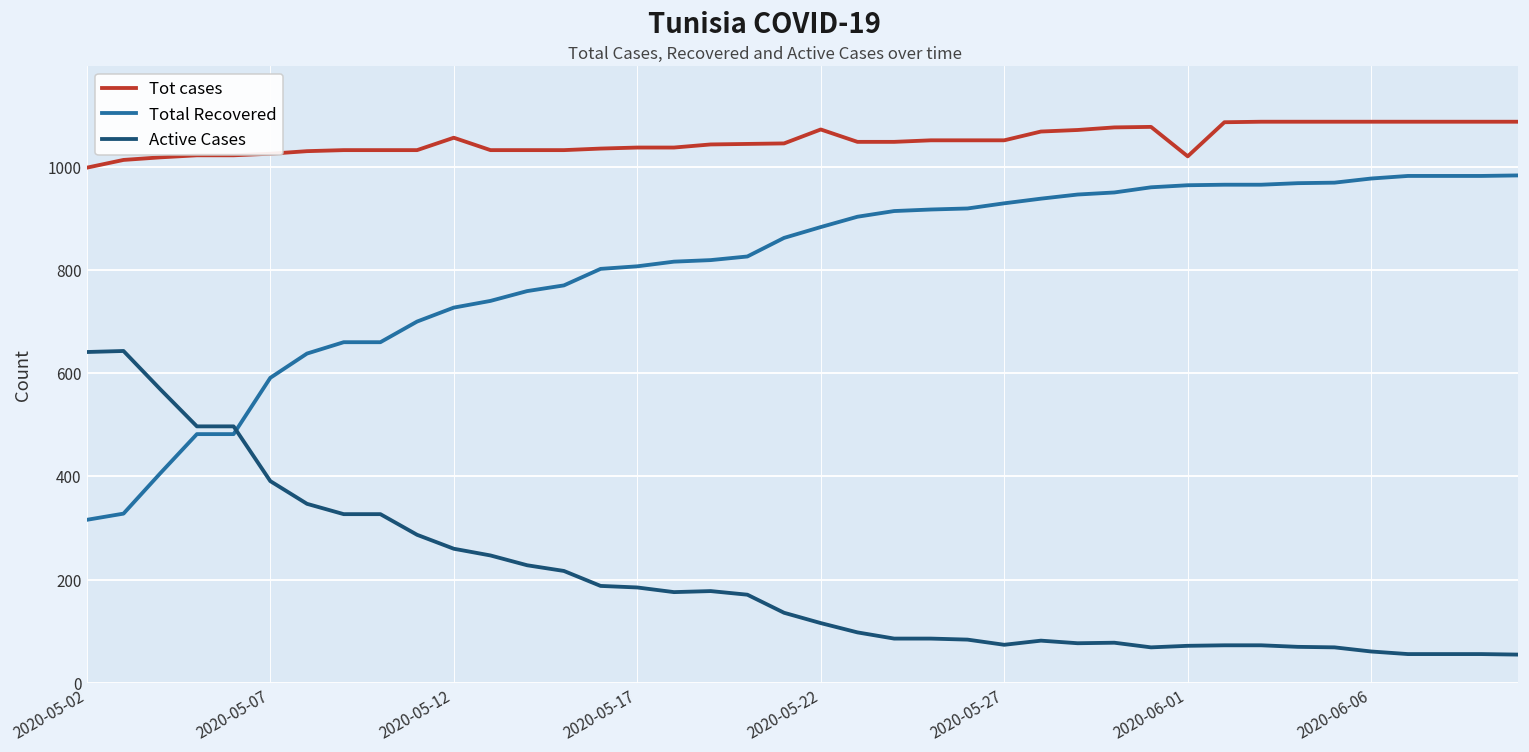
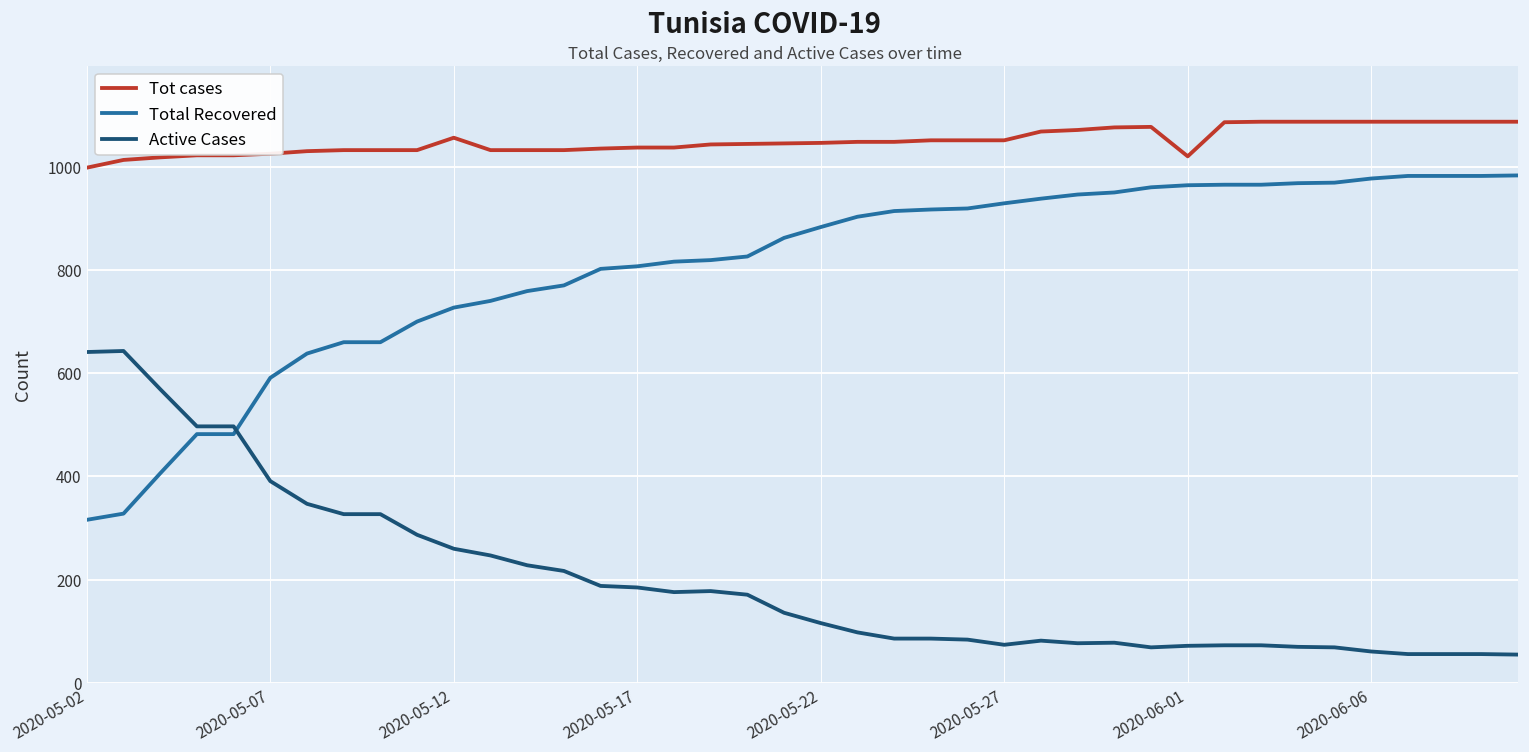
Tot cases, 2020-05-22: 1070 -> 1050
